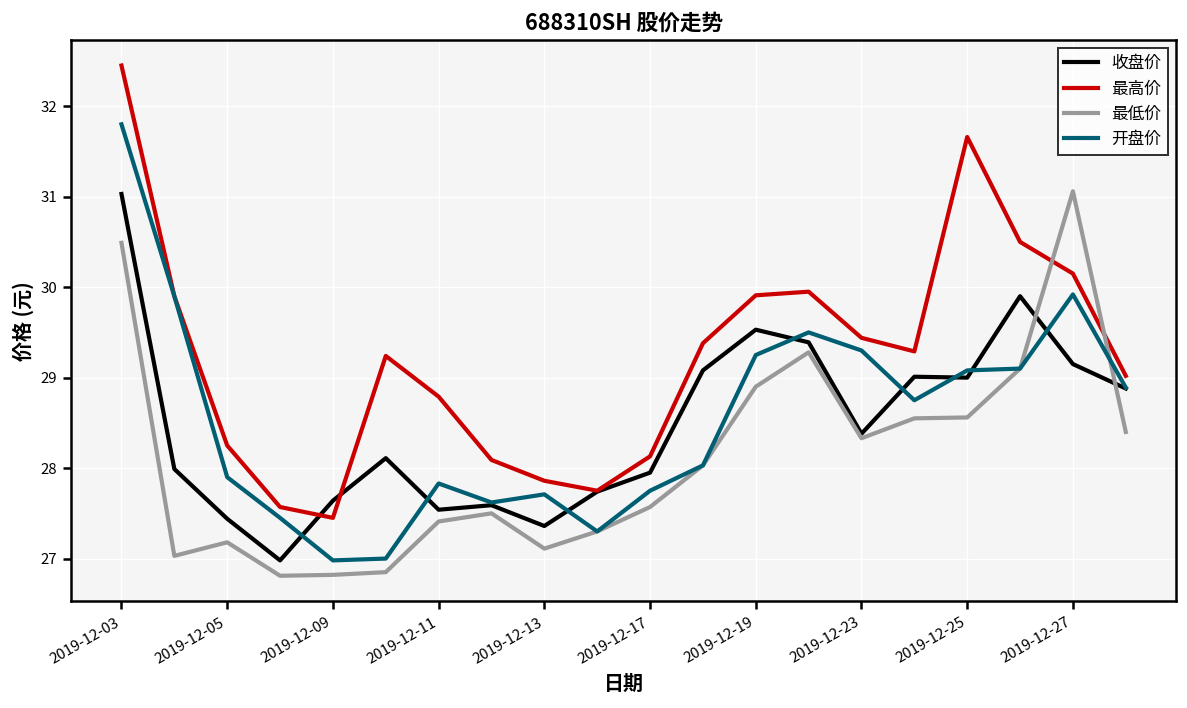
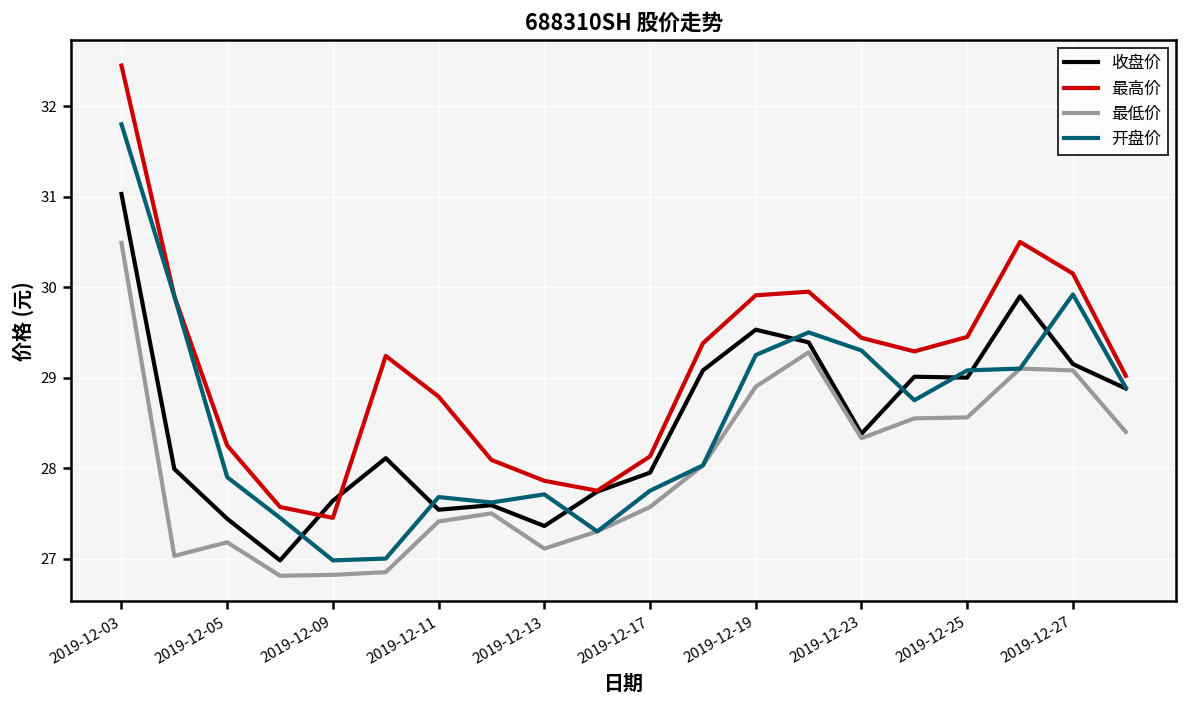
开盘价, 2019-12-11: 27.8 -> 27.7
最高价, 2019-12-25: 31.7 -> 29.5
最低价, 2019-12-27: 31.1 -> 29.1
